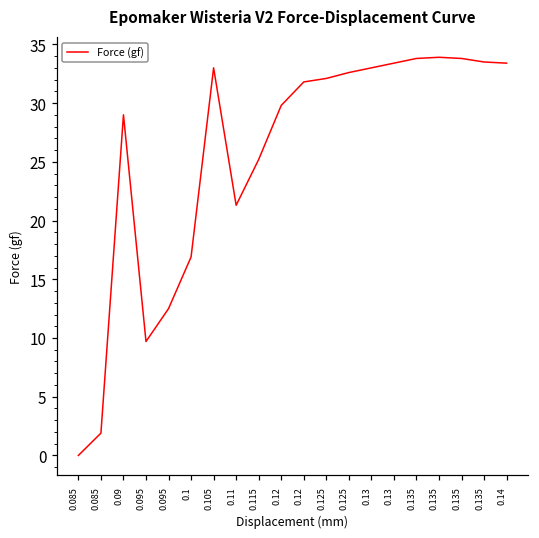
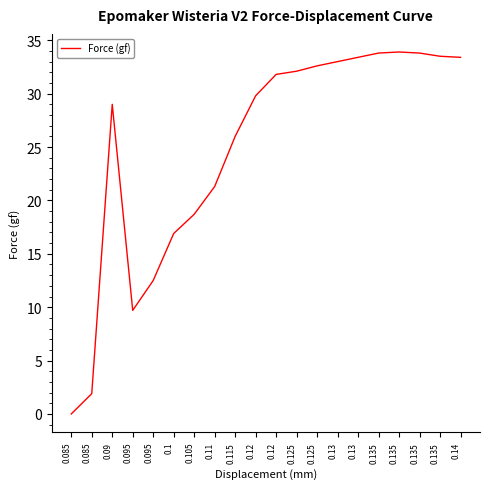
0.105: 33.0 -> 18.7
0.115: 25.2 -> 26.0
